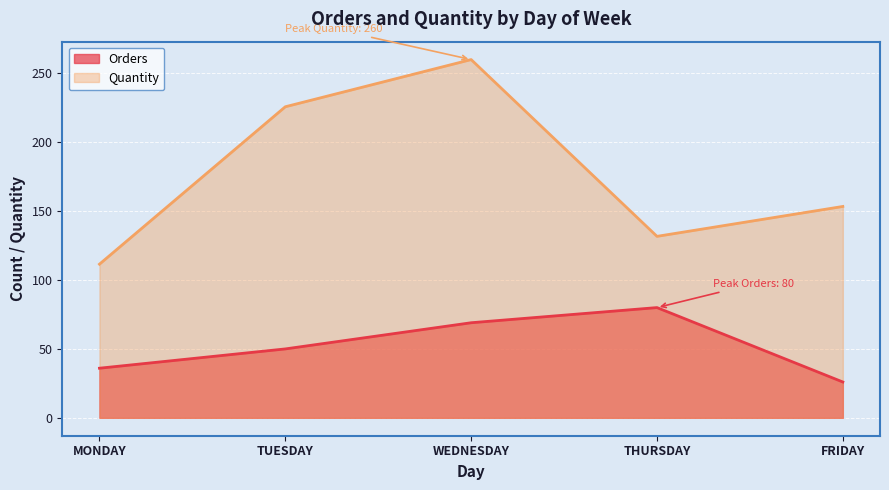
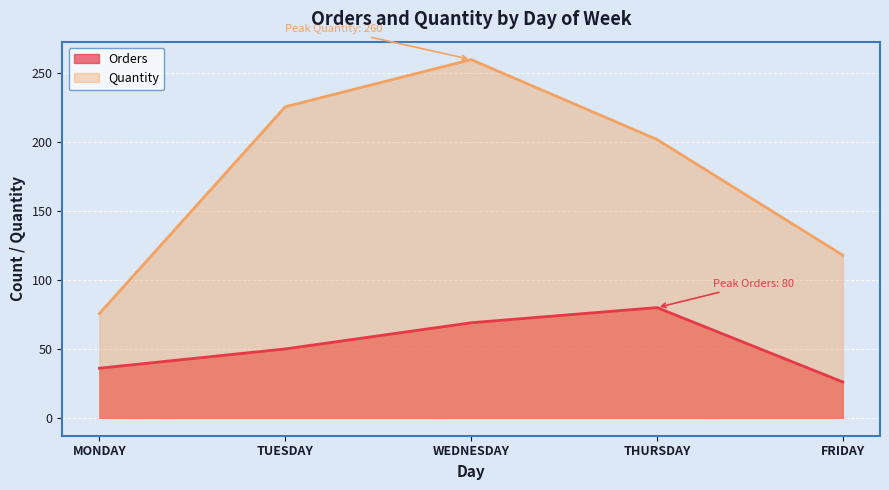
Quantity, MONDAY: 112 -> 76
Quantity, THURSDAY: 132 -> 202
Quantity, FRIDAY: 153 -> 118
